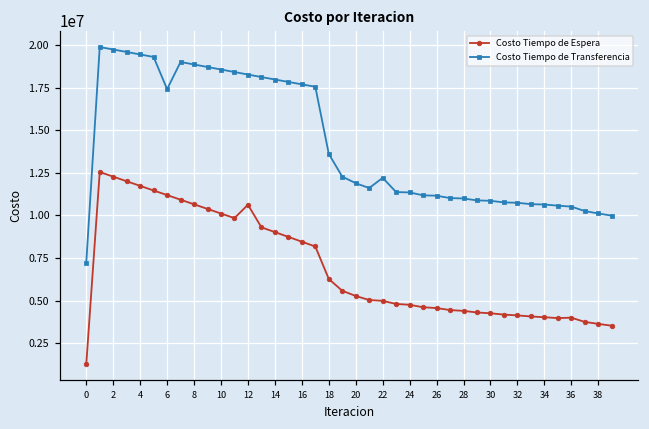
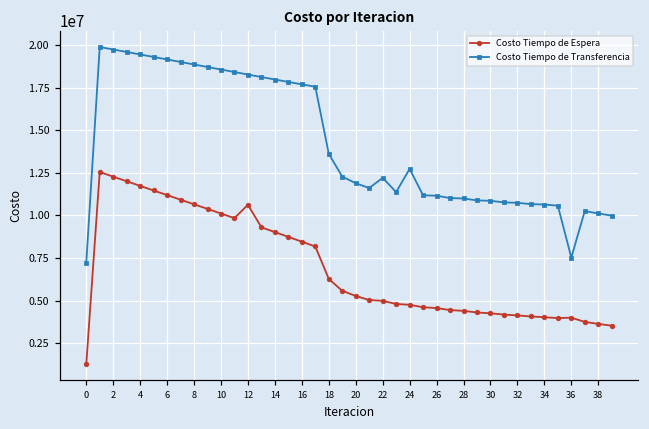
Costo Tiempo de Transferencia, 6: 17400000 -> 19200000
Costo Tiempo de Transferencia, 24: 11300000 -> 12700000
Costo Tiempo de Transferencia, 36: 10500000 -> 7500000
